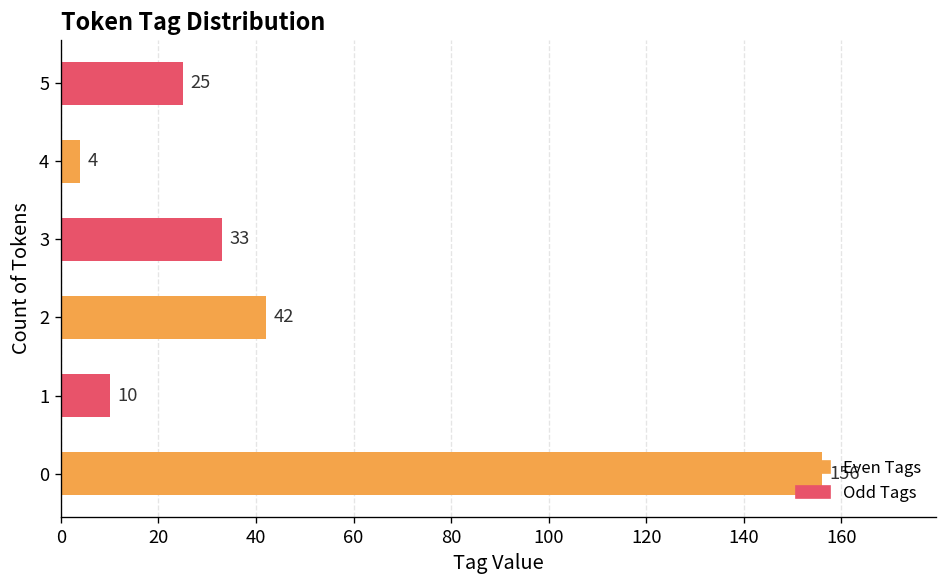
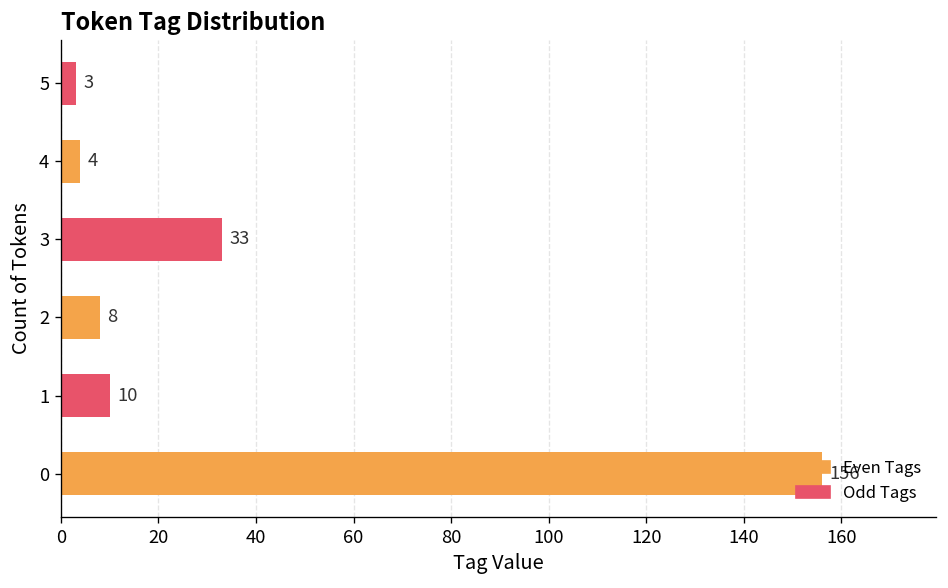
5: 25 -> 3
2: 42 -> 8
